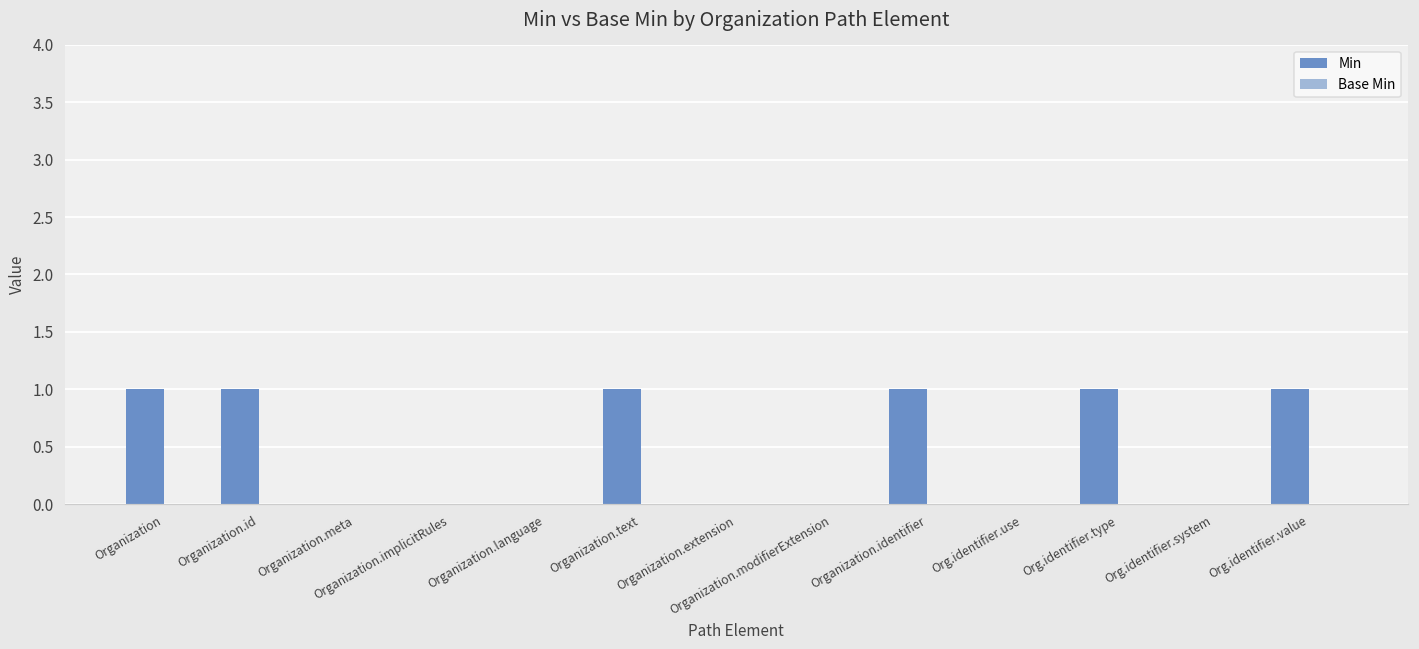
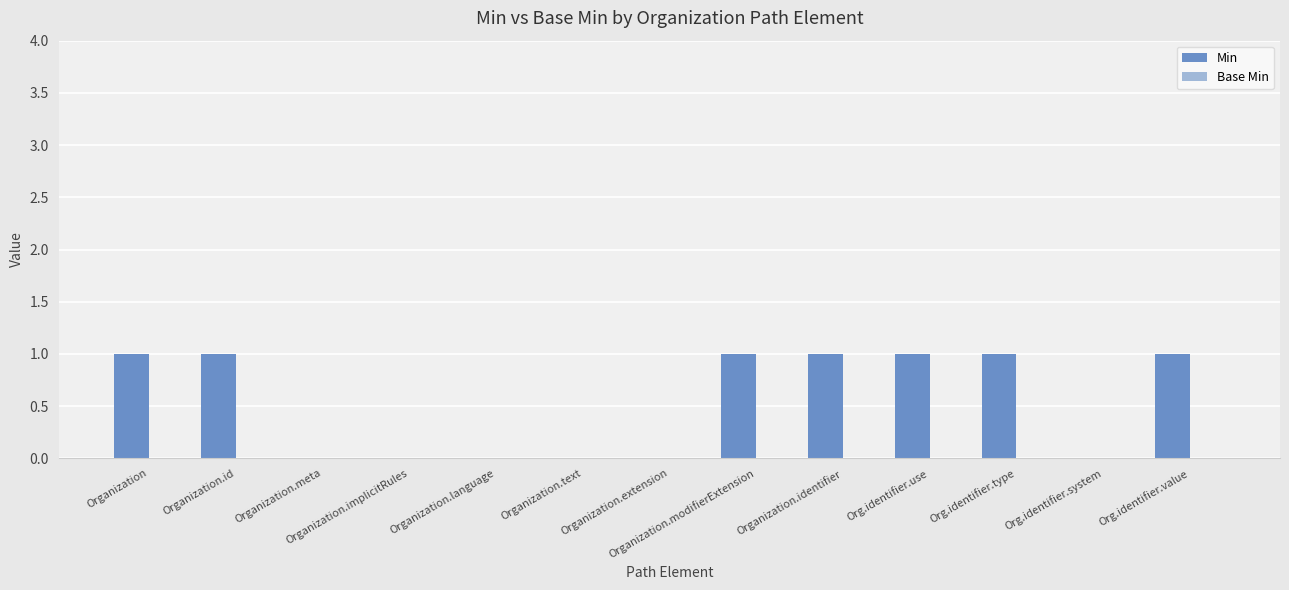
Min, Organization.text: 1 -> 0
Min, Organization.modifierExtension: 0 -> 1
Min, Org.identifier.use: 0 -> 1
